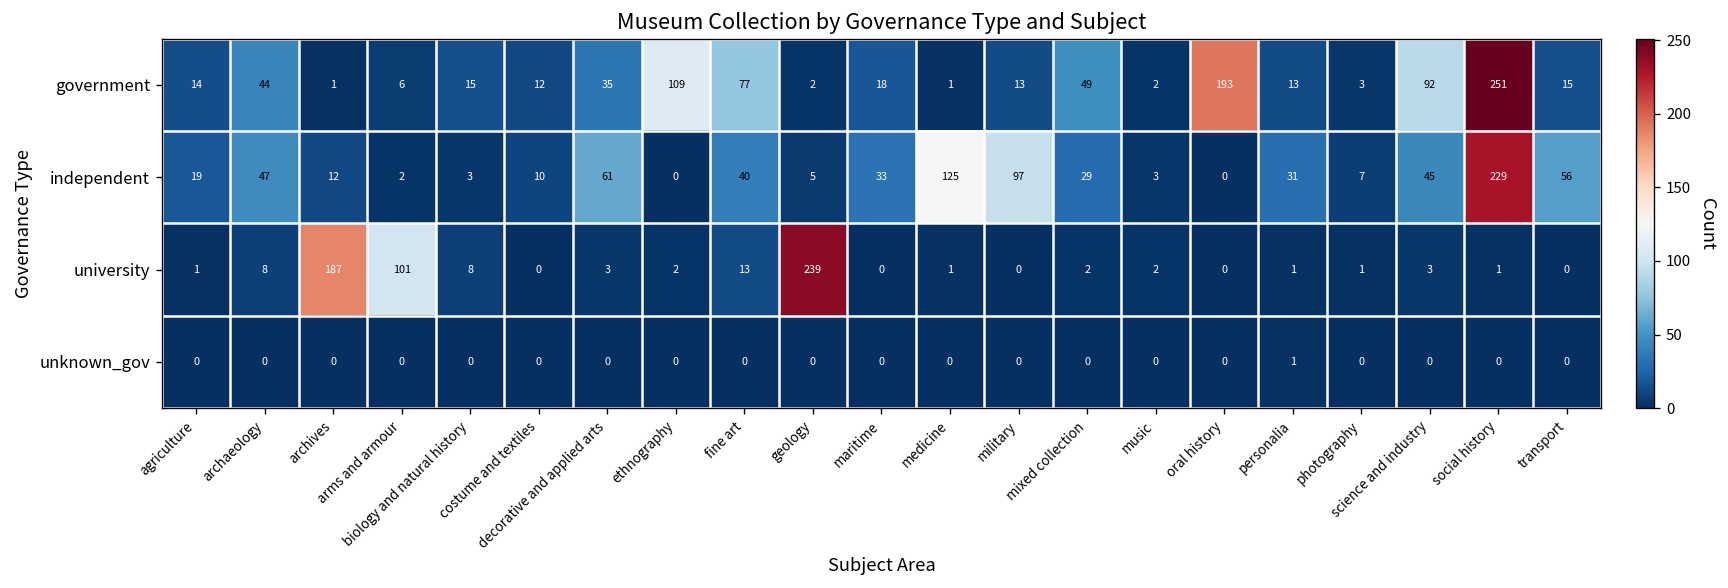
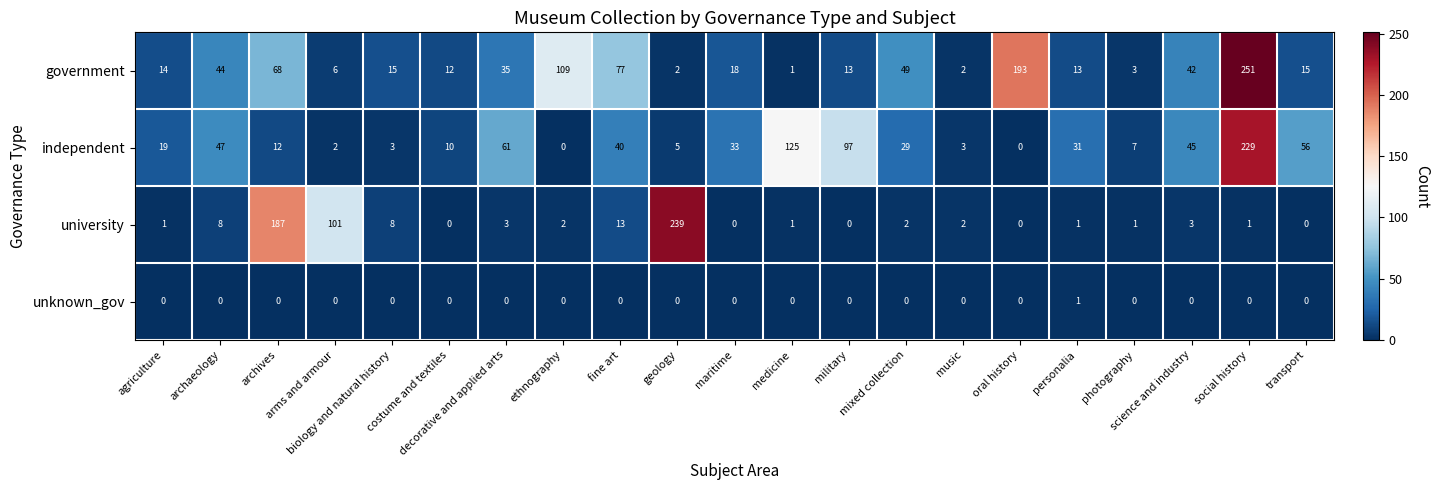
government, archives: 1 -> 68
government, science and industry: 92 -> 42
